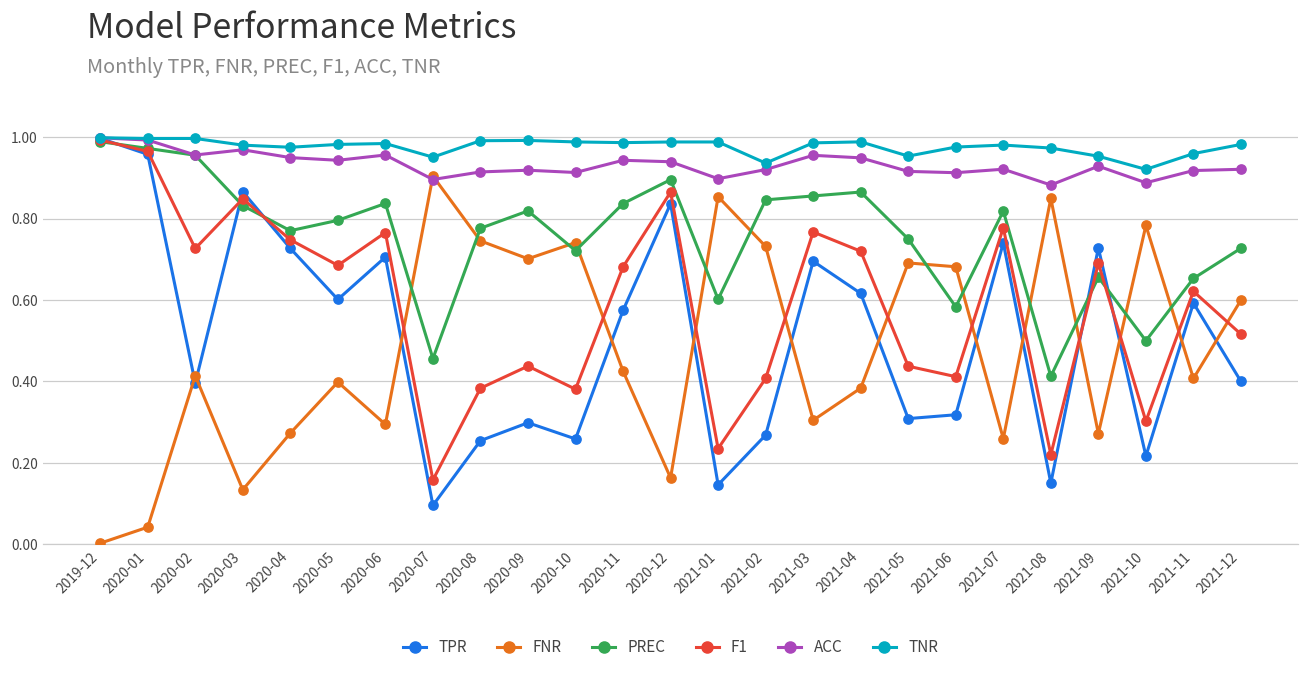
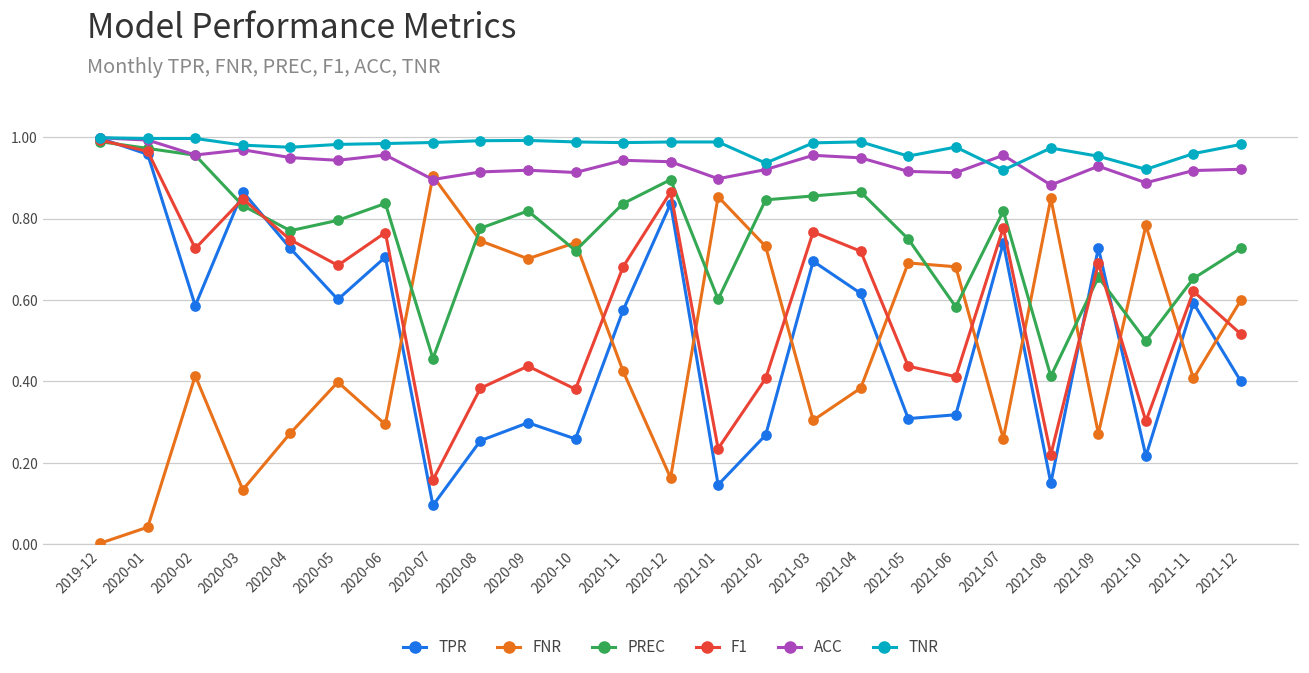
TPR, 2020-02: 0.40 -> 0.59
TNR, 2020-07: 0.95 -> 0.99
ACC, 2021-07: 0.92 -> 0.96
TNR, 2021-07: 0.98 -> 0.92
